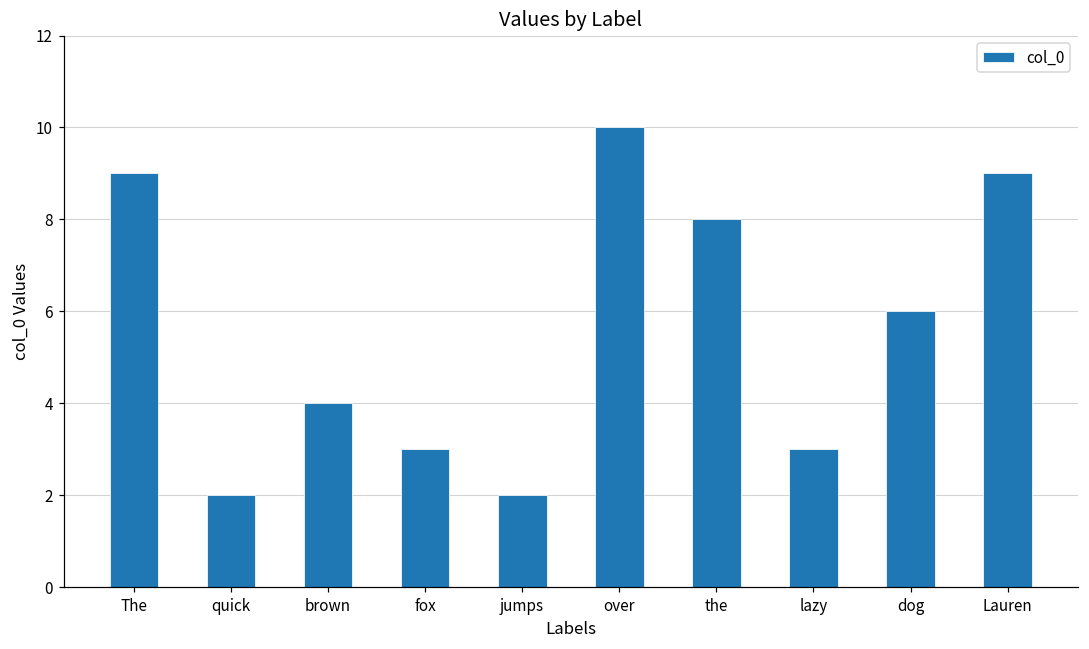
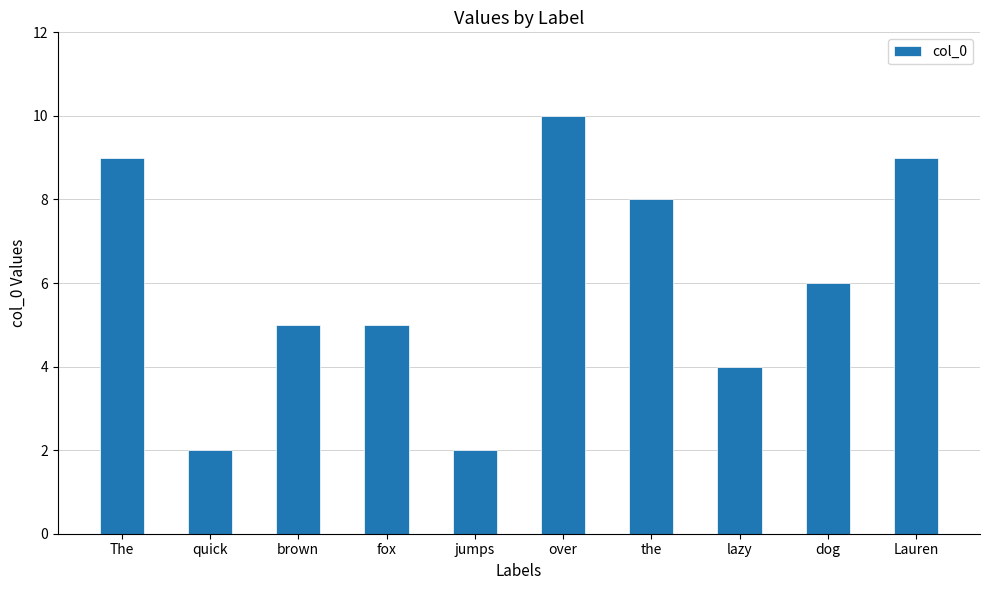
brown: 4 -> 5
fox: 3 -> 5
lazy: 3 -> 4
